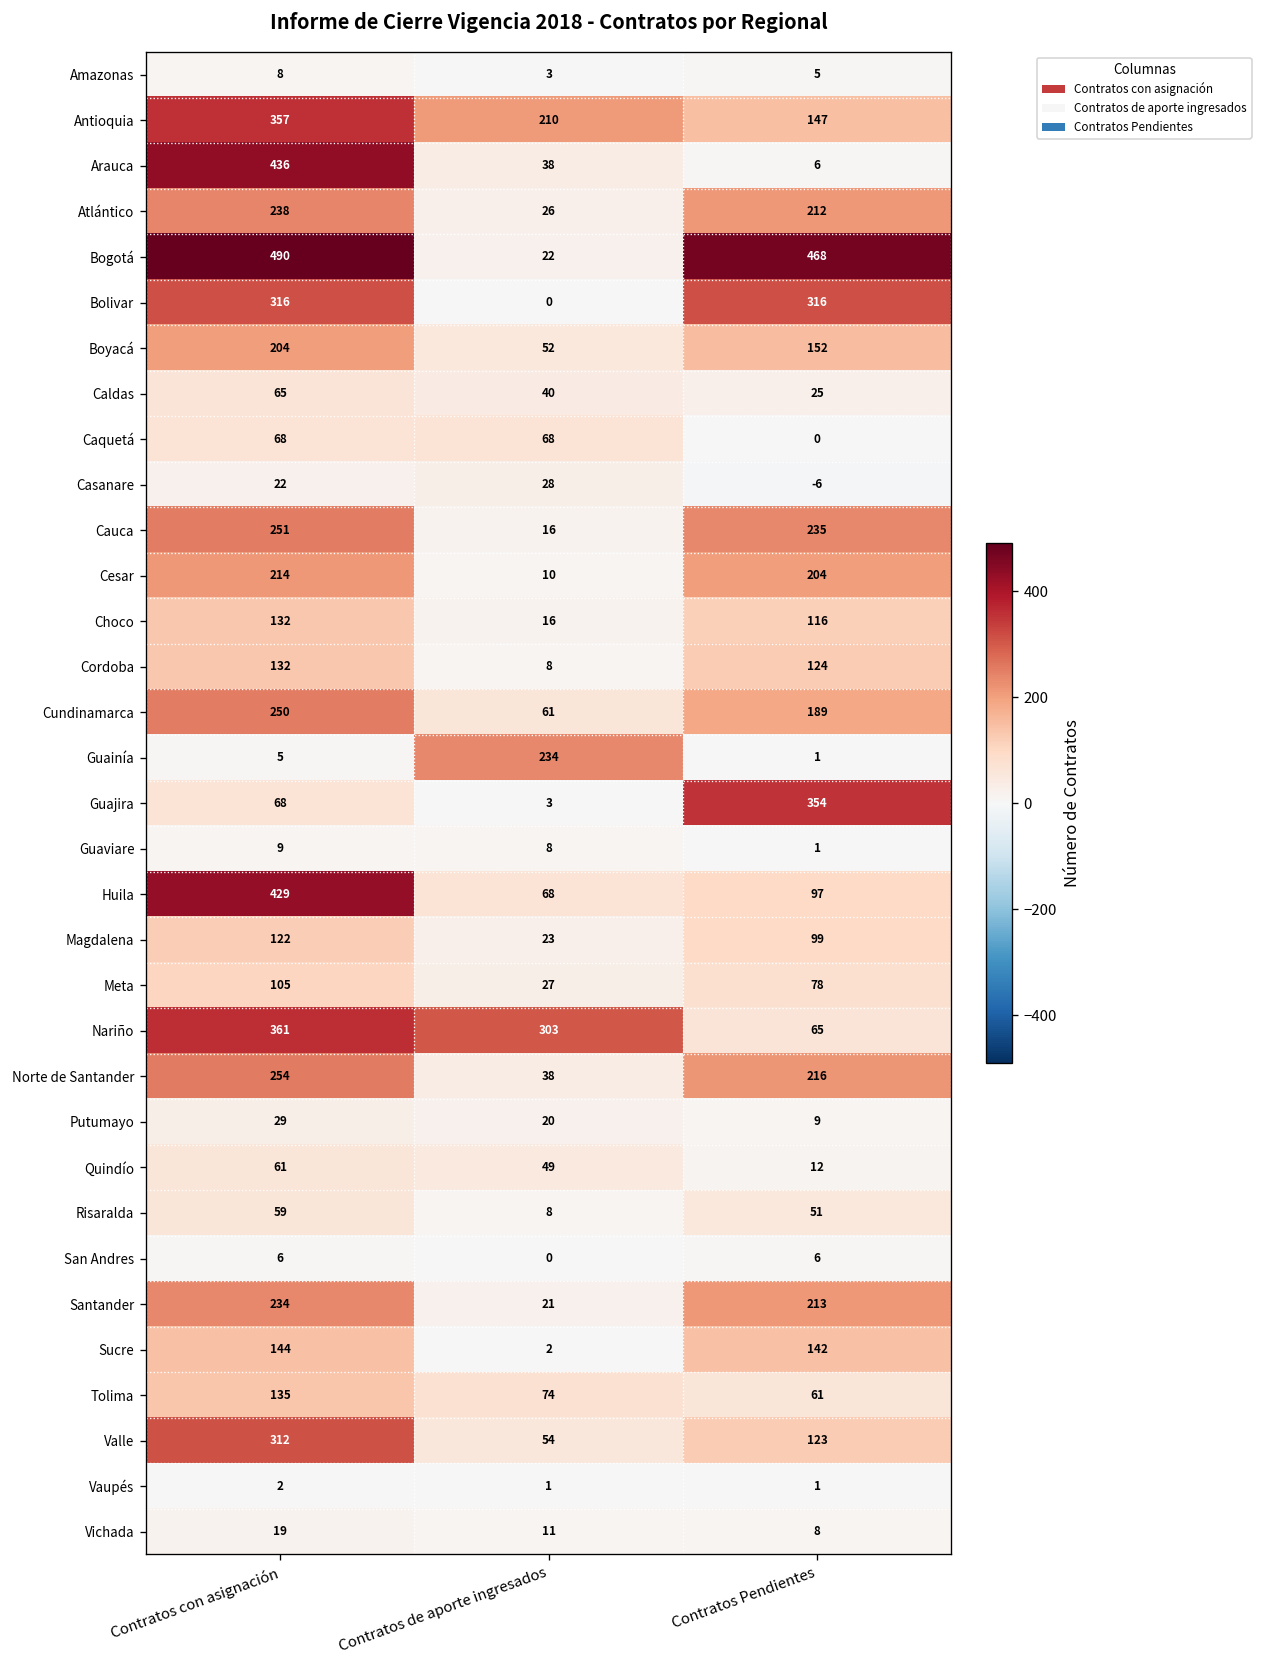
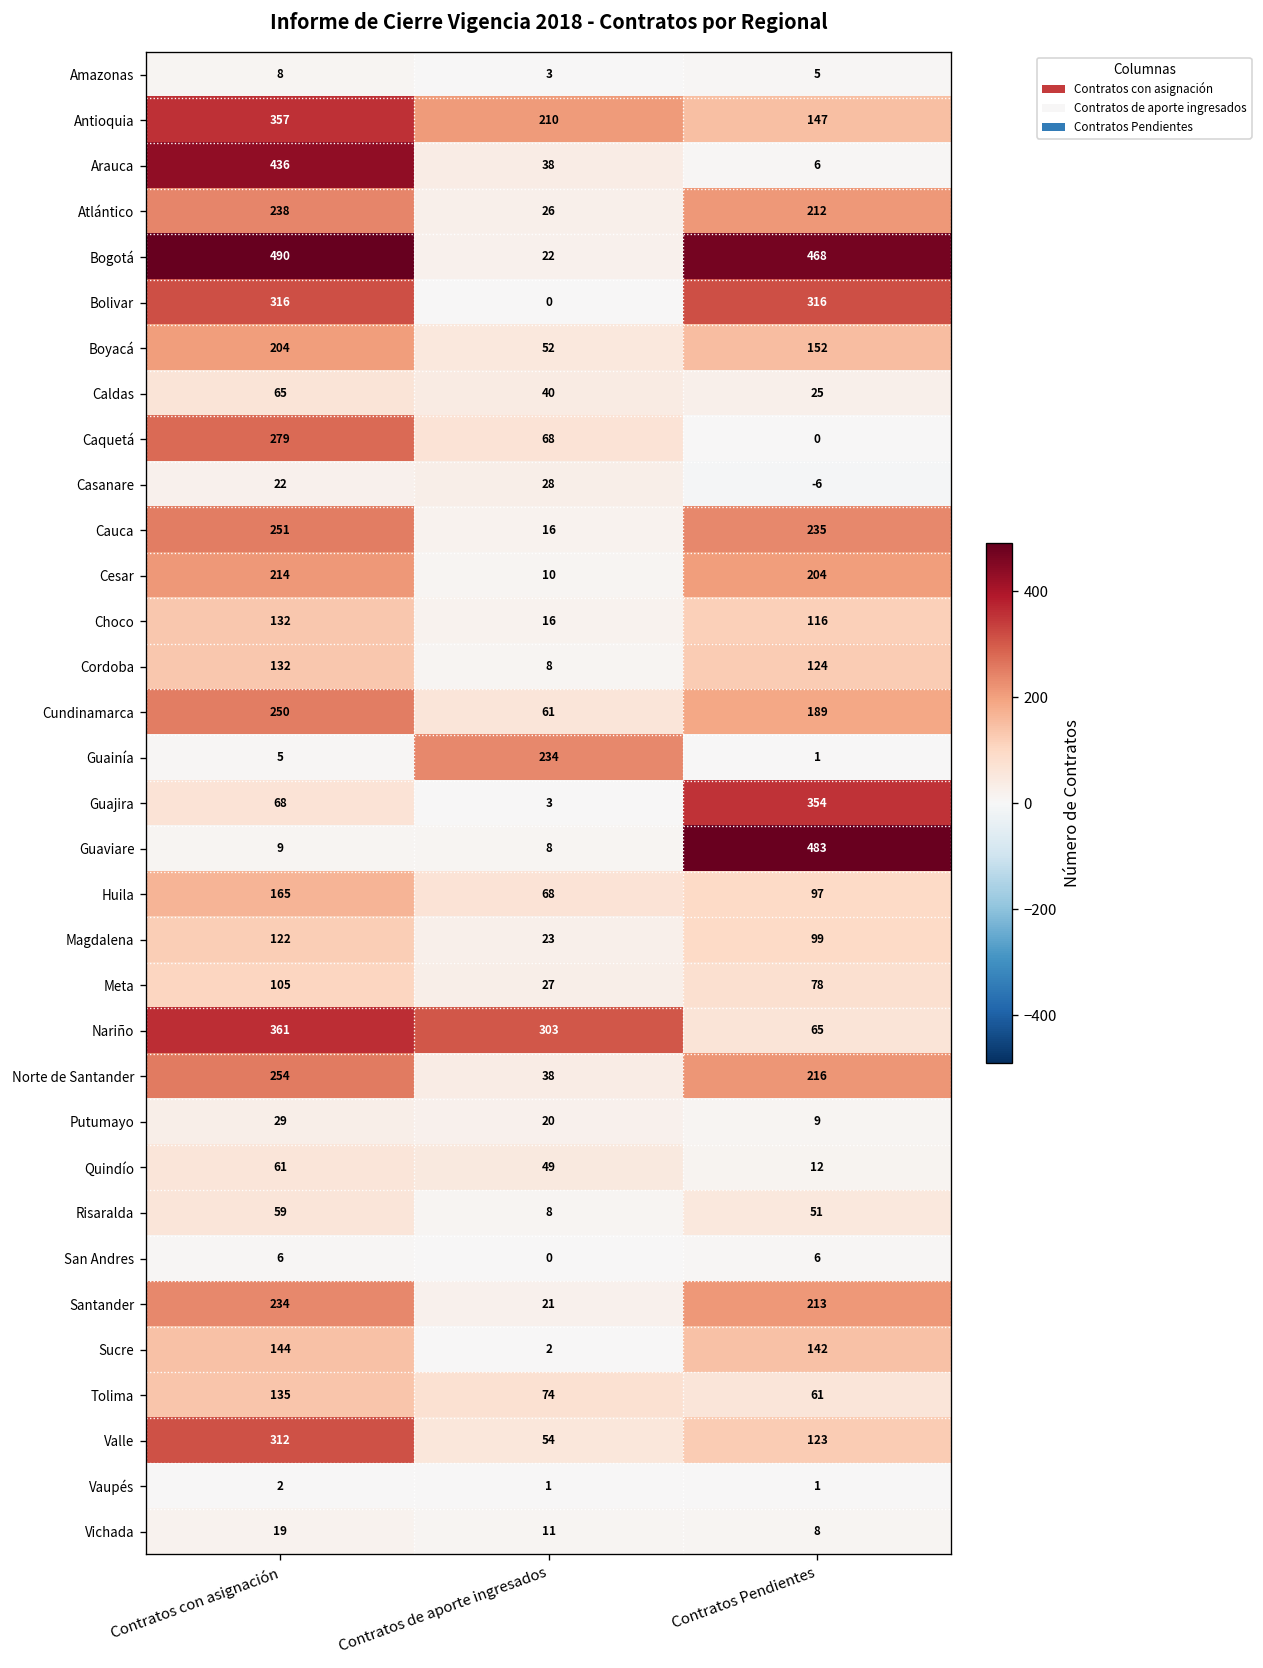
Caquetá, Contratos con asignación: 68 -> 279
Guaviare, Contratos Pendientes: 1 -> 483
Huila, Contratos con asignación: 429 -> 165
